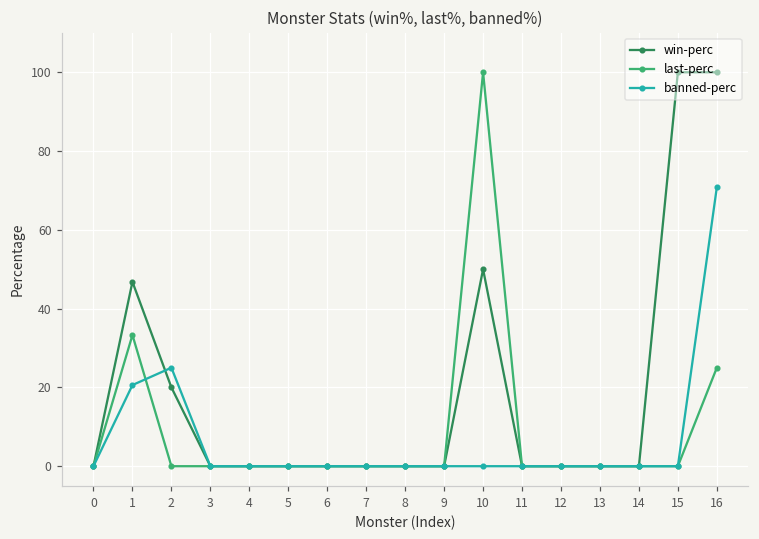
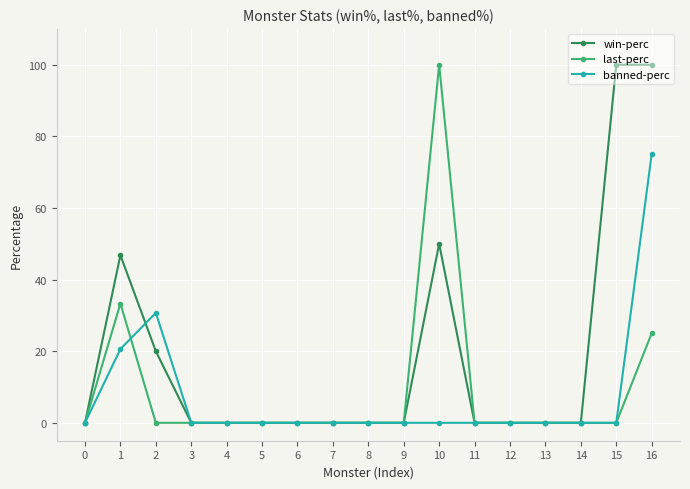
banned-perc, 2: 25 -> 31
banned-perc, 16: 71 -> 75
